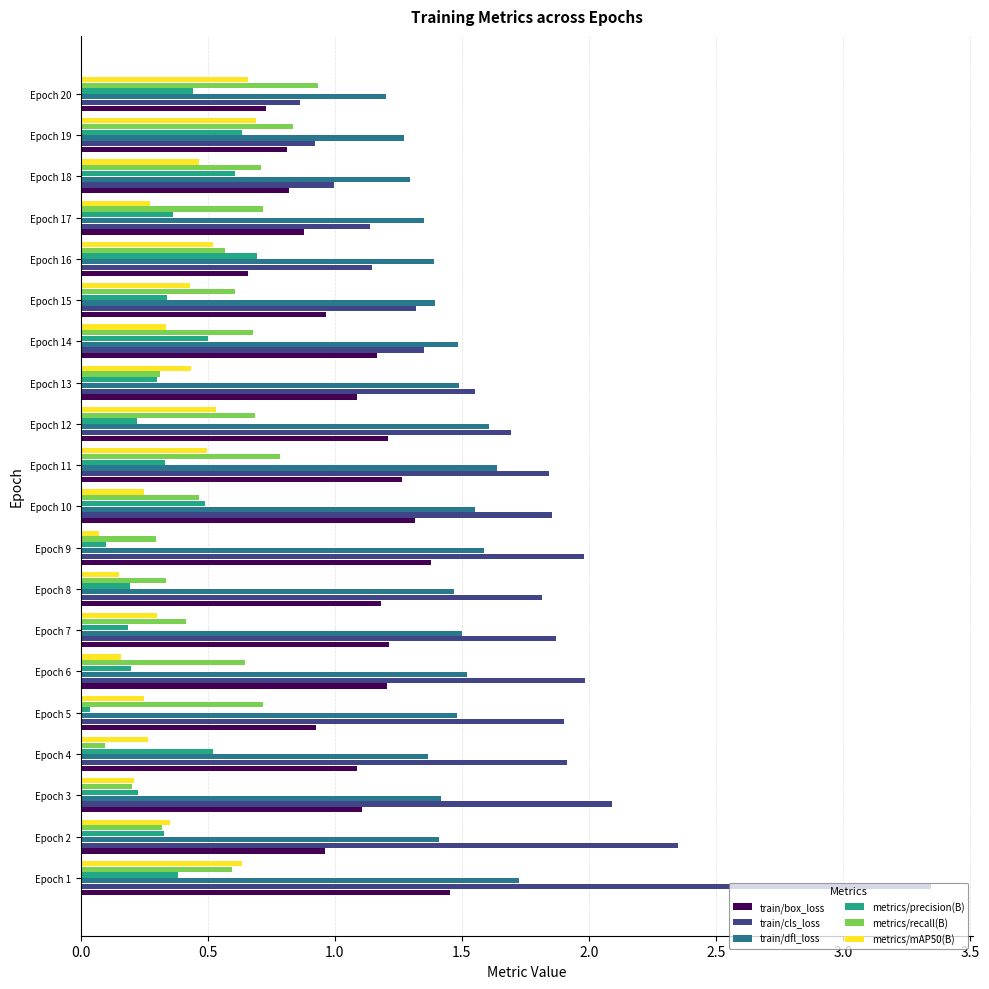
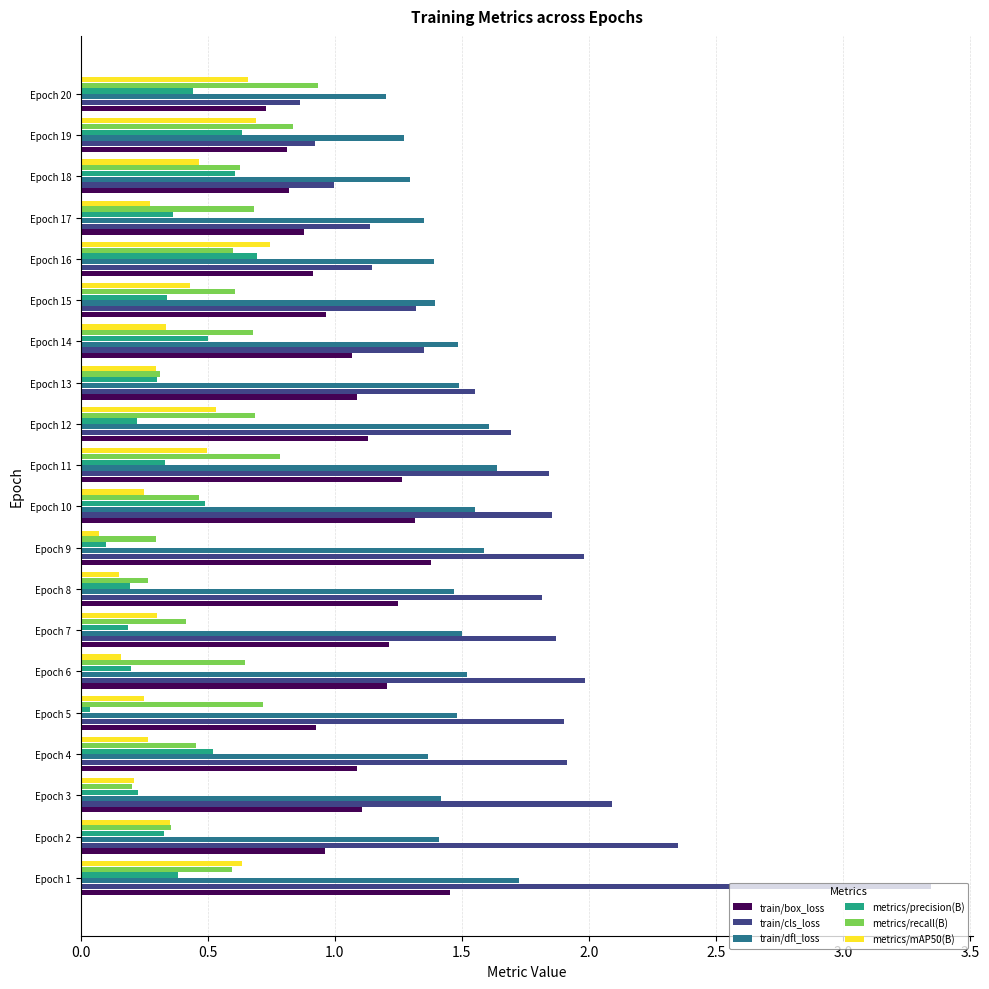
metrics/recall(B), Epoch 18: 0.71 -> 0.63
metrics/recall(B), Epoch 17: 0.72 -> 0.68
metrics/mAP50(B), Epoch 16: 0.52 -> 0.75
metrics/recall(B), Epoch 16: 0.57 -> 0.60
train/box_loss, Epoch 16: 0.66 -> 0.91
train/box_loss, Epoch 14: 1.17 -> 1.07
metrics/mAP50(B), Epoch 13: 0.43 -> 0.30
train/box_loss, Epoch 12: 1.21 -> 1.13
metrics/recall(B), Epoch 8: 0.34 -> 0.26
train/box_loss, Epoch 8: 1.18 -> 1.25
metrics/recall(B), Epoch 4: 0.09 -> 0.45
metrics/recall(B), Epoch 2: 0.32 -> 0.35
